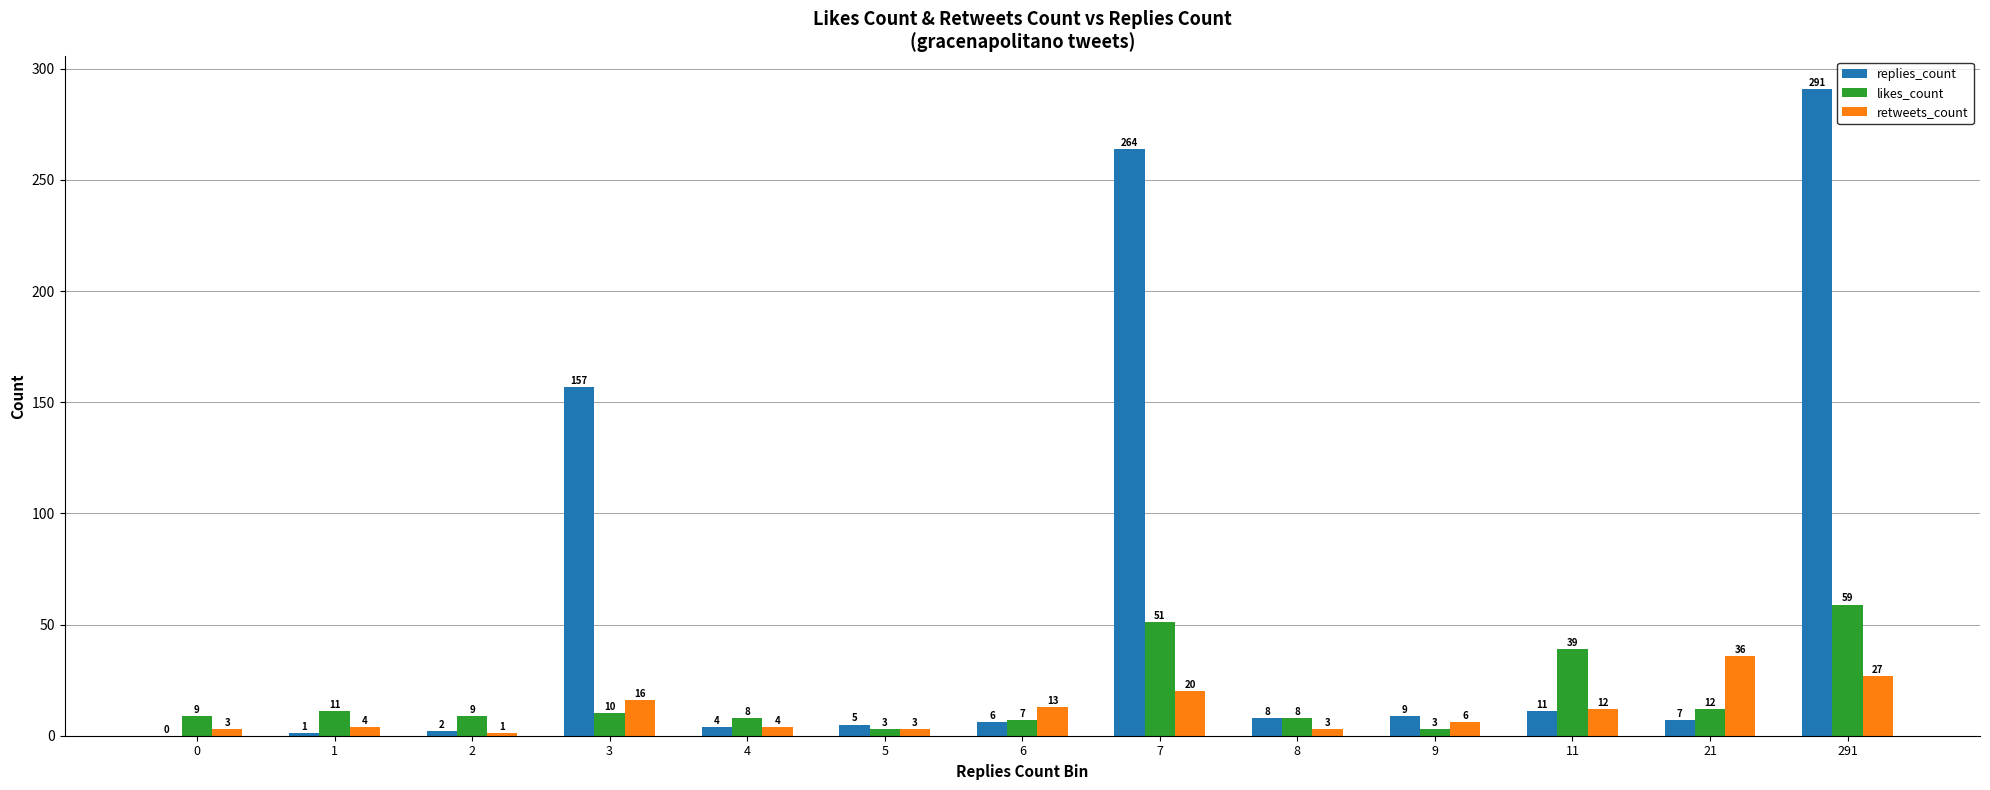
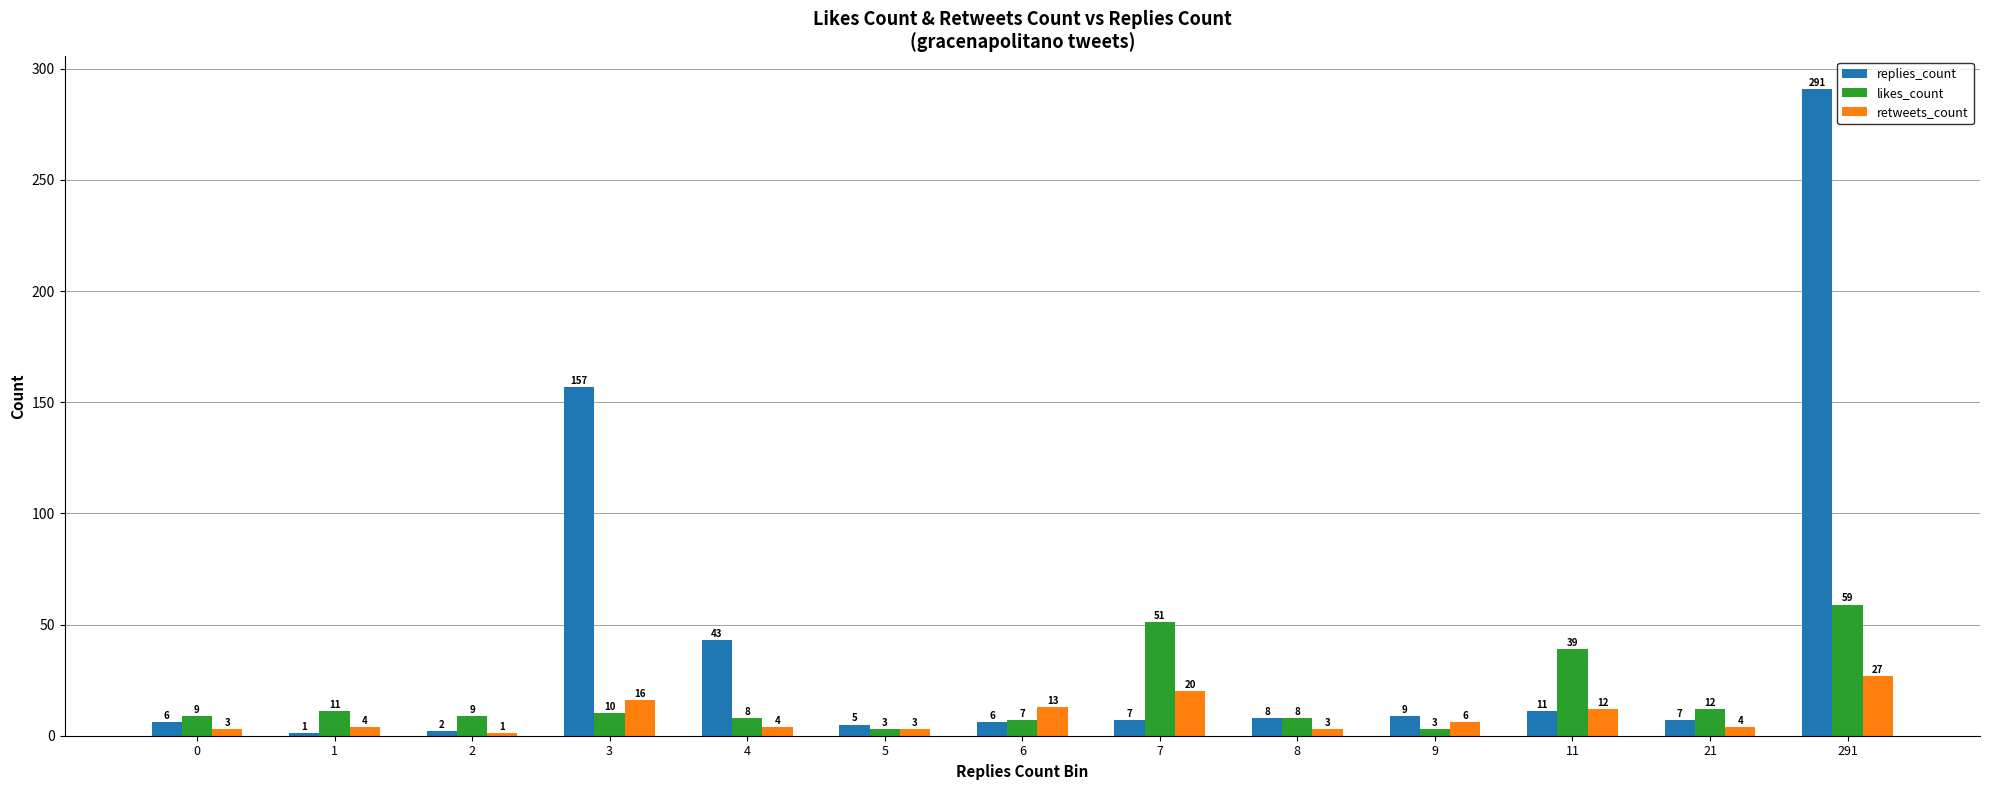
replies_count, 0: 0 -> 6
replies_count, 4: 4 -> 43
replies_count, 7: 264 -> 7
retweets_count, 21: 36 -> 4
